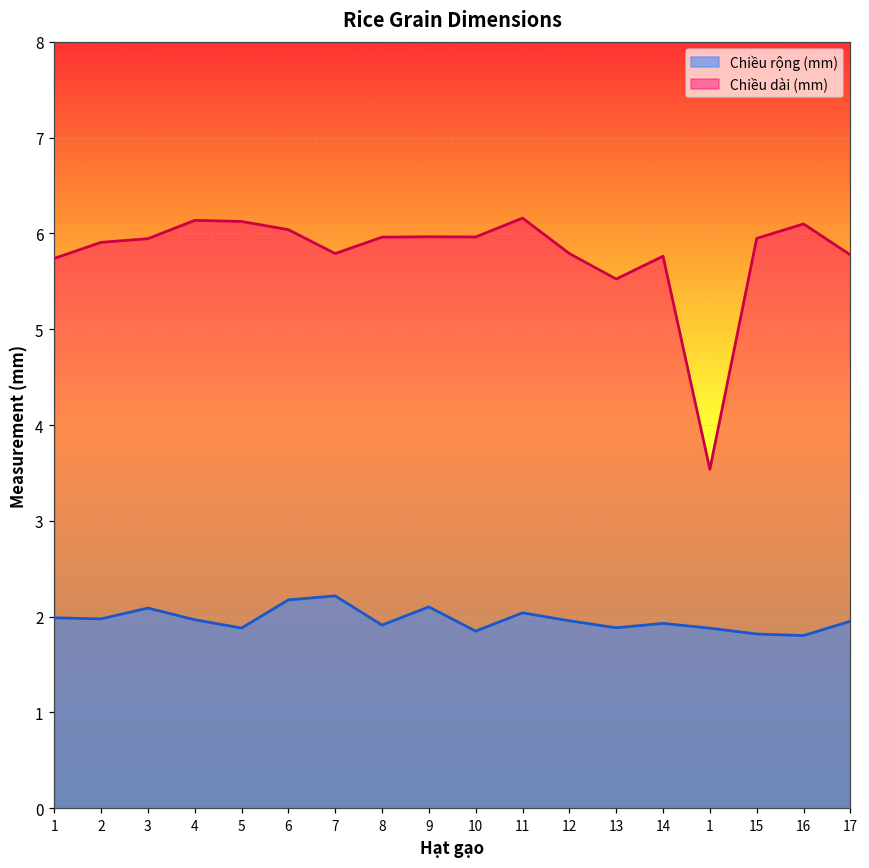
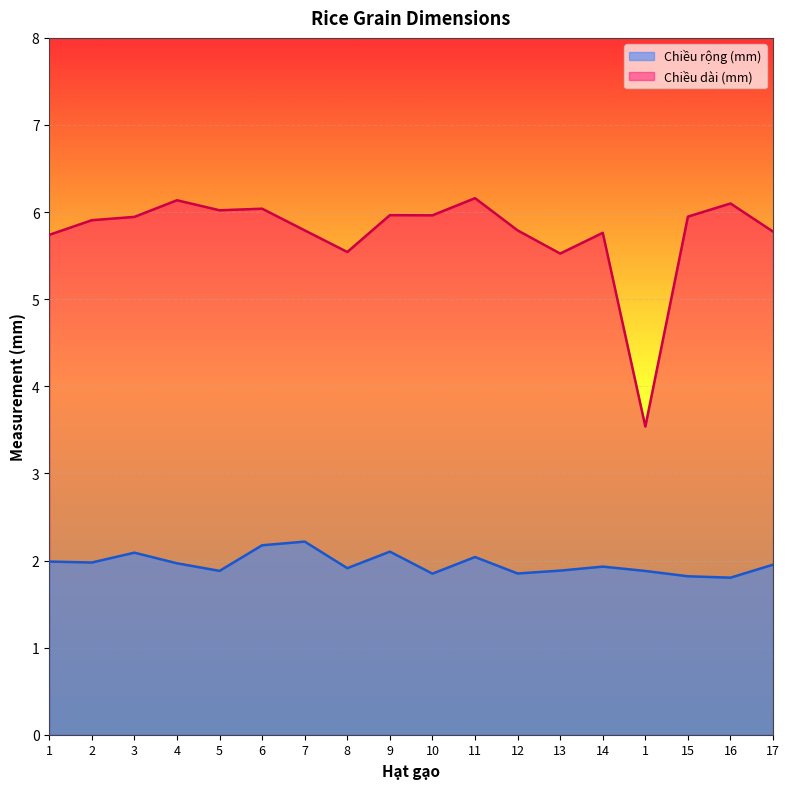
Chiều dài (mm), 5: 6.1 -> 6.0
Chiều dài (mm), 8: 6.0 -> 5.5
Chiều rộng (mm), 12: 2.0 -> 1.9
